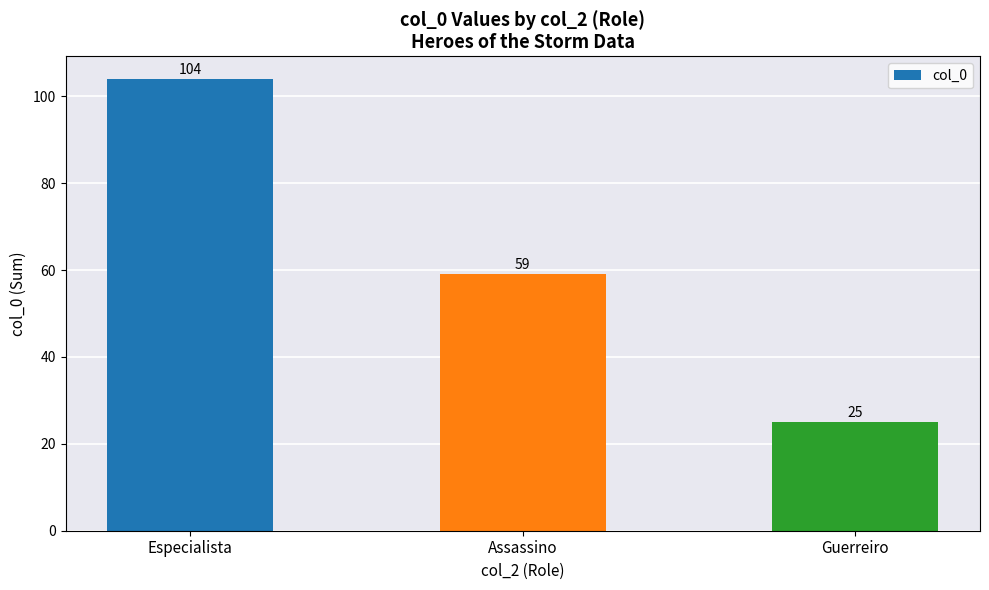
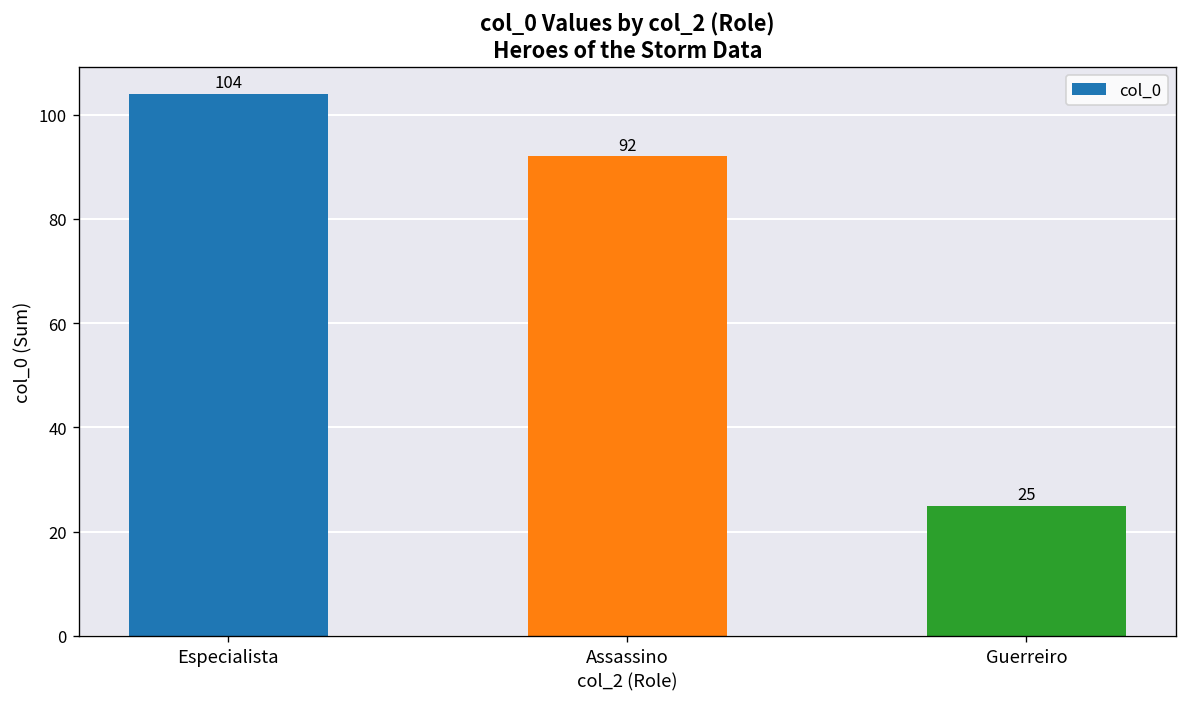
Assassino: 59 -> 92
